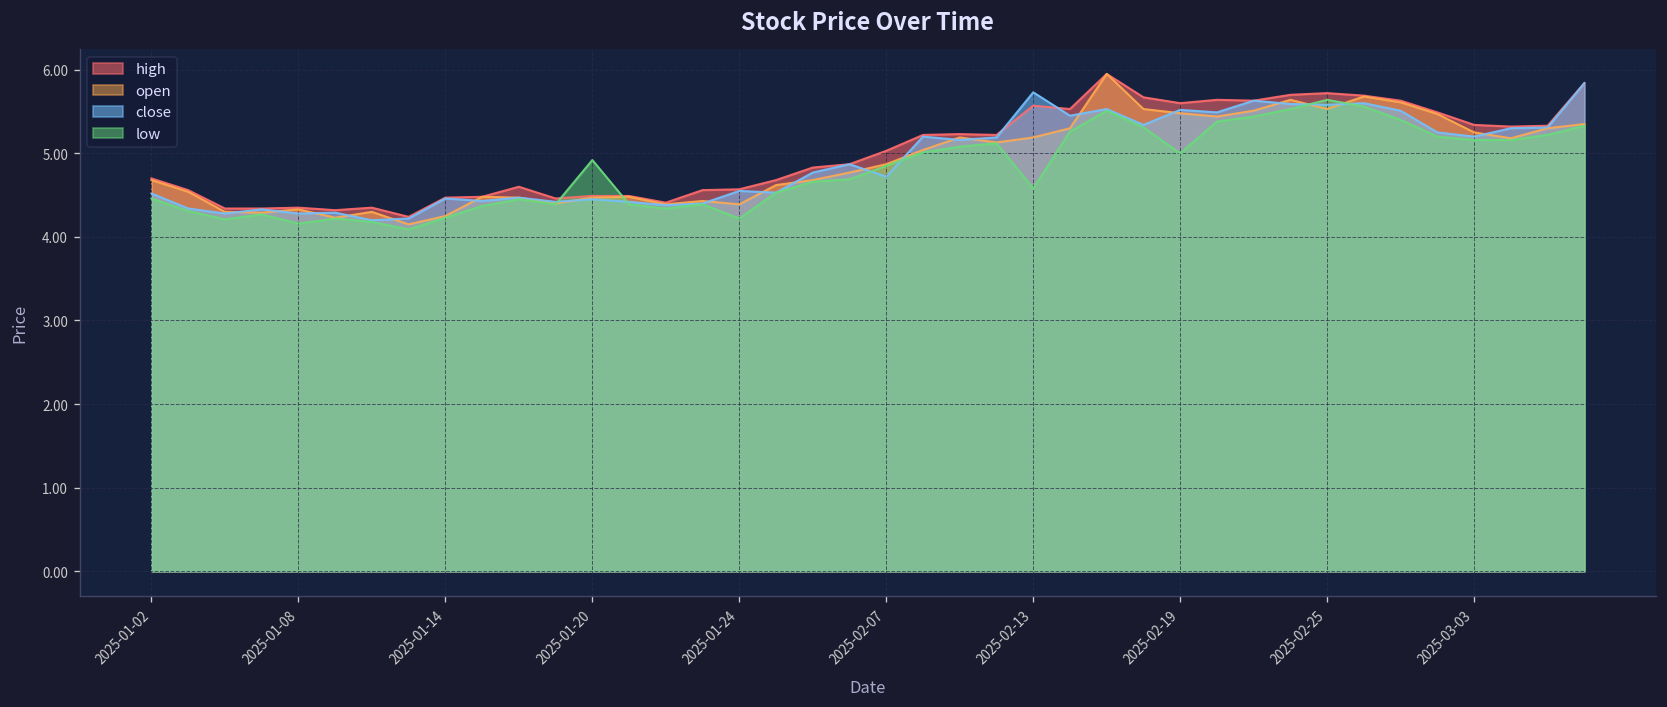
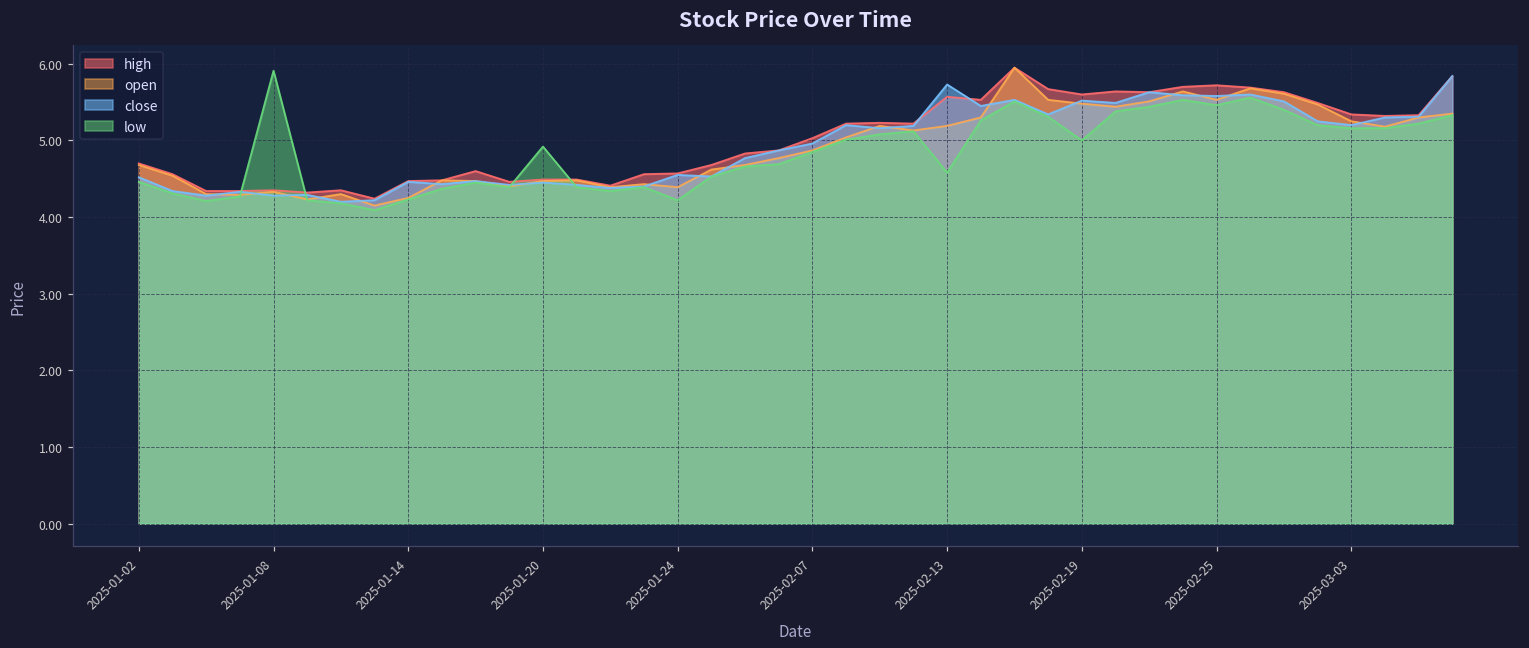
low, 2025-01-08: 4.2 -> 5.9
close, 2025-02-07: 4.7 -> 5.0
low, 2025-02-25: 5.6 -> 5.5
